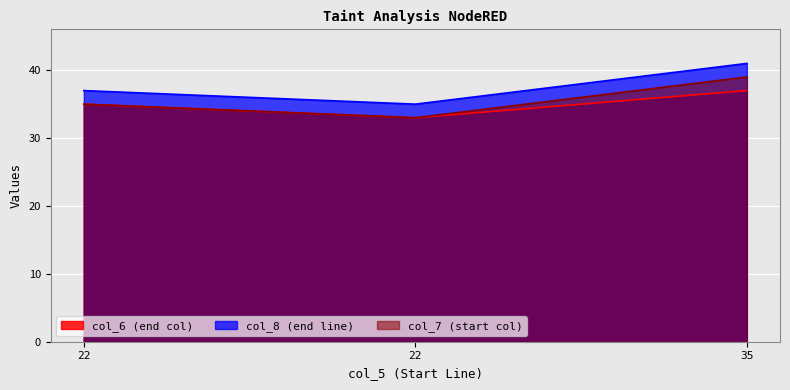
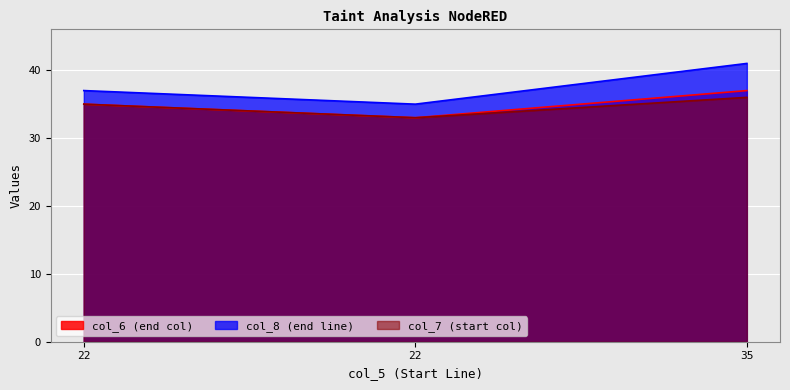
col_7 (start col), 35: 39 -> 36
